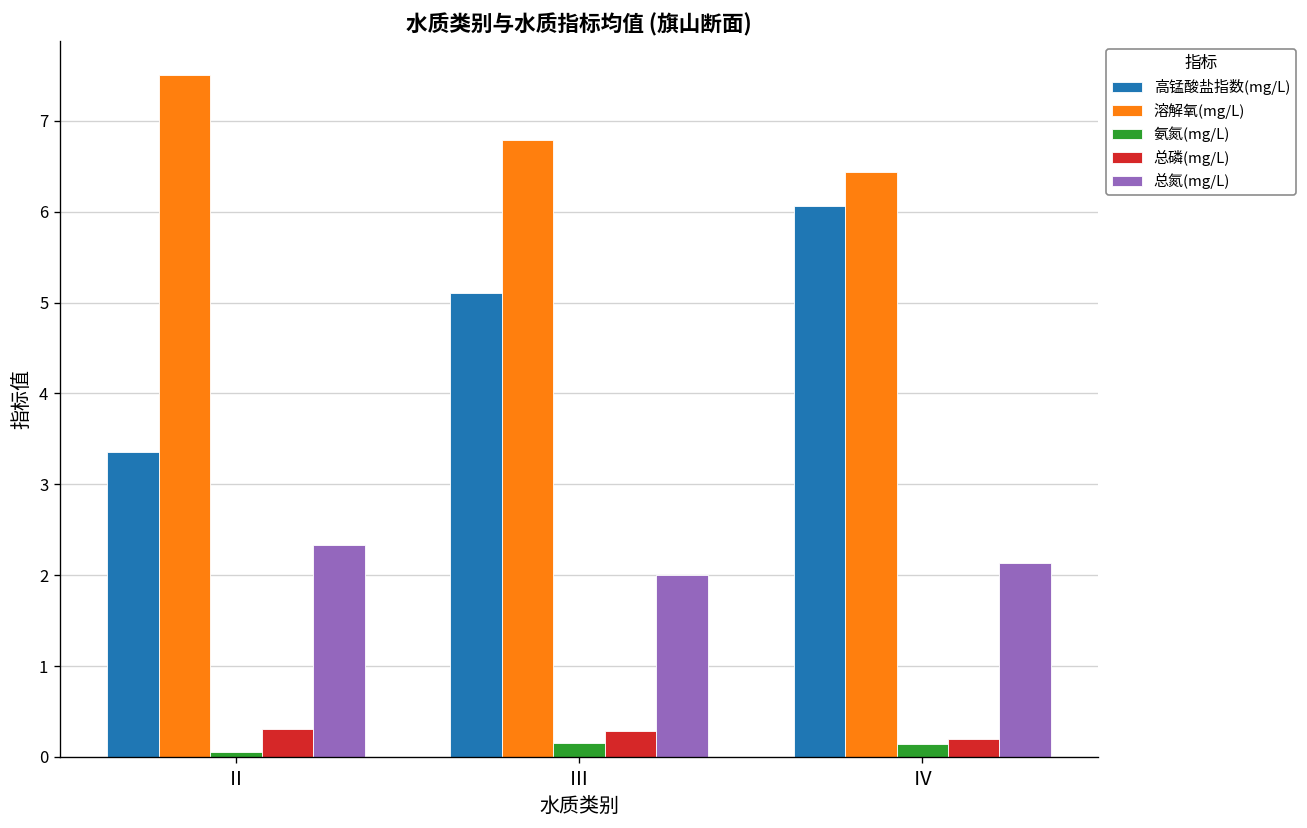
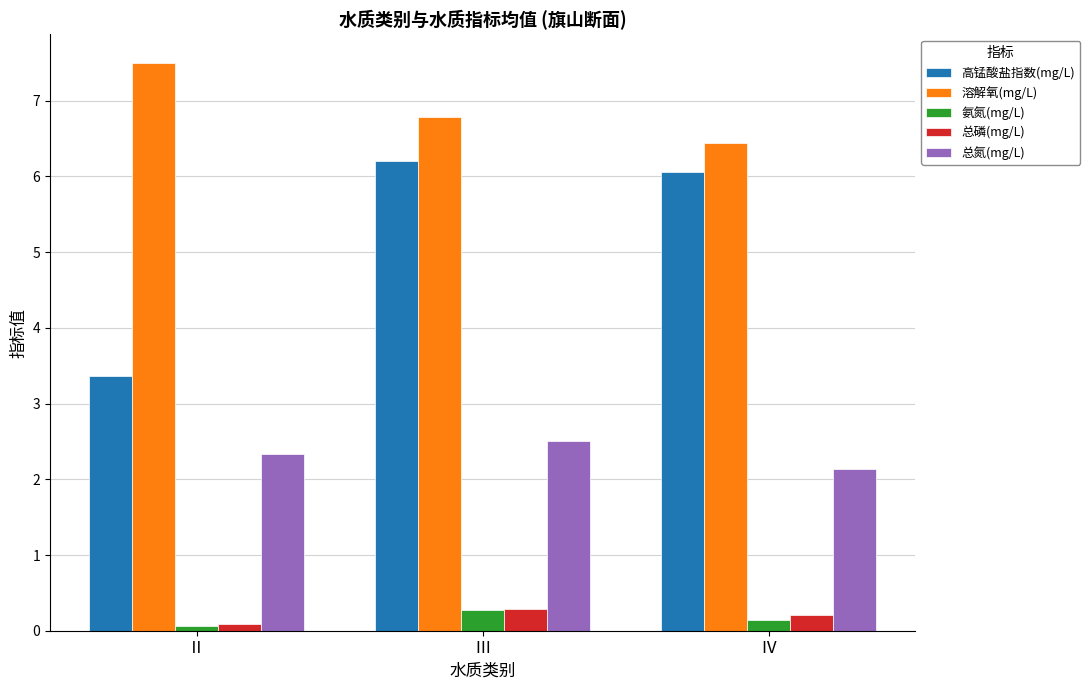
总磷(mg/L), Ⅱ: 0.3 -> 0.1
高锰酸盐指数(mg/L), Ⅲ: 5.1 -> 6.2
氨氮(mg/L), Ⅲ: 0.2 -> 0.3
总氮(mg/L), Ⅲ: 2.0 -> 2.5
